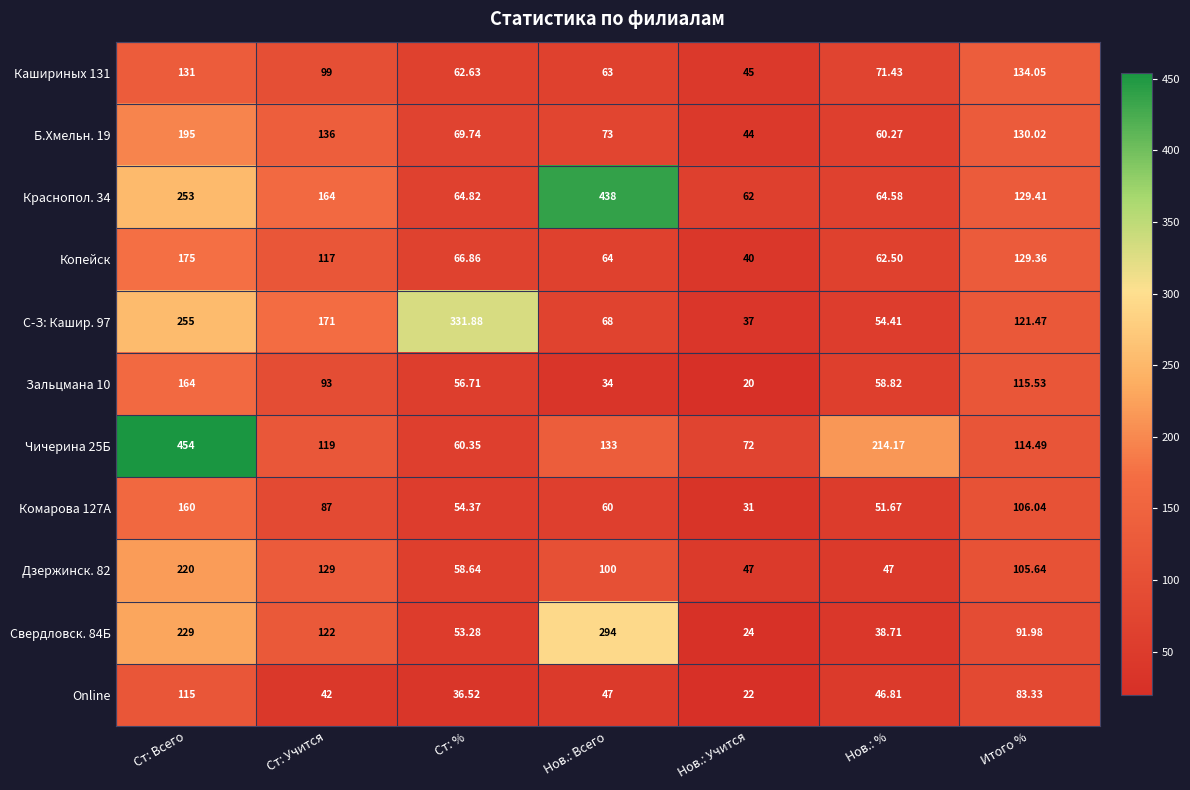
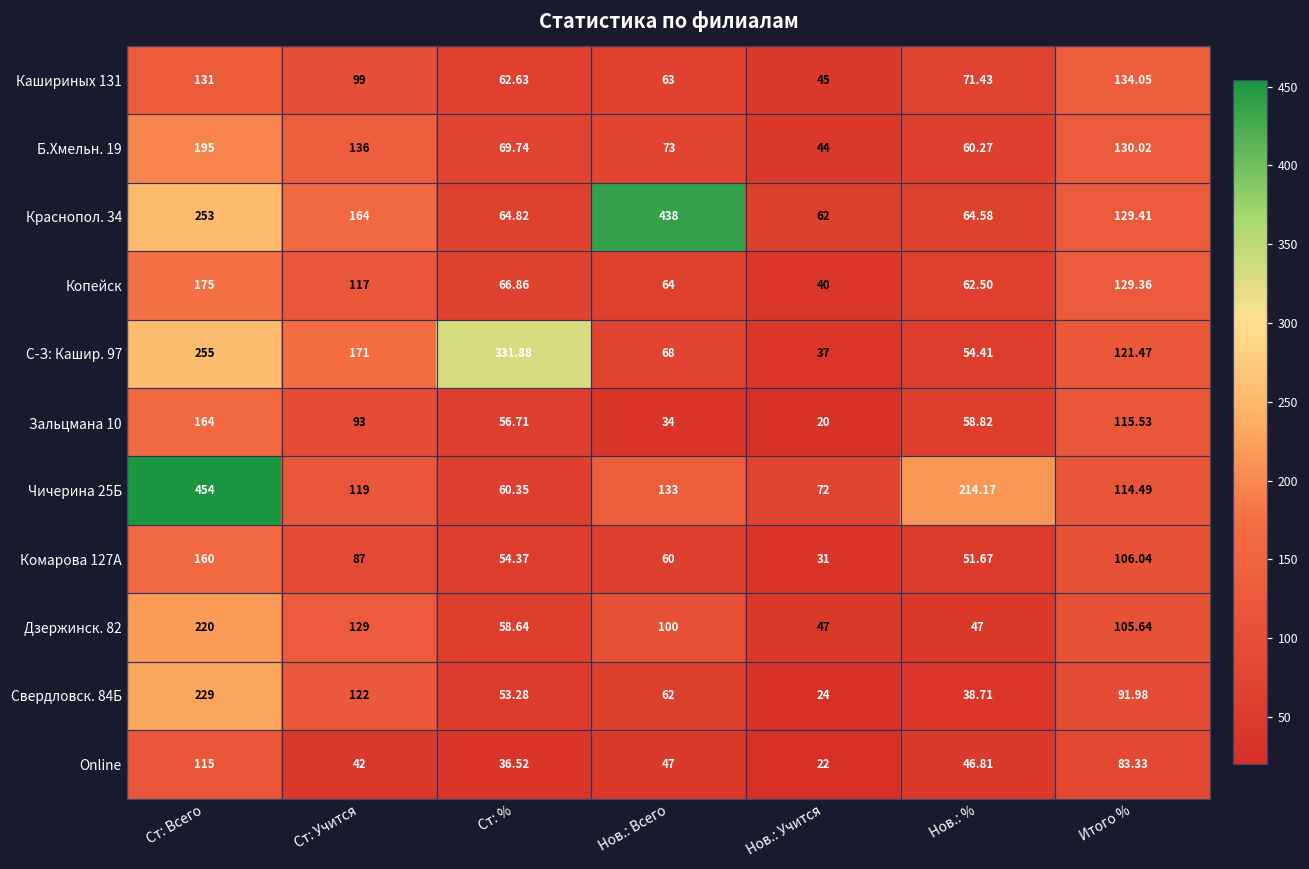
Свердловск. 84Б, Нов.: Всего: 294 -> 62
